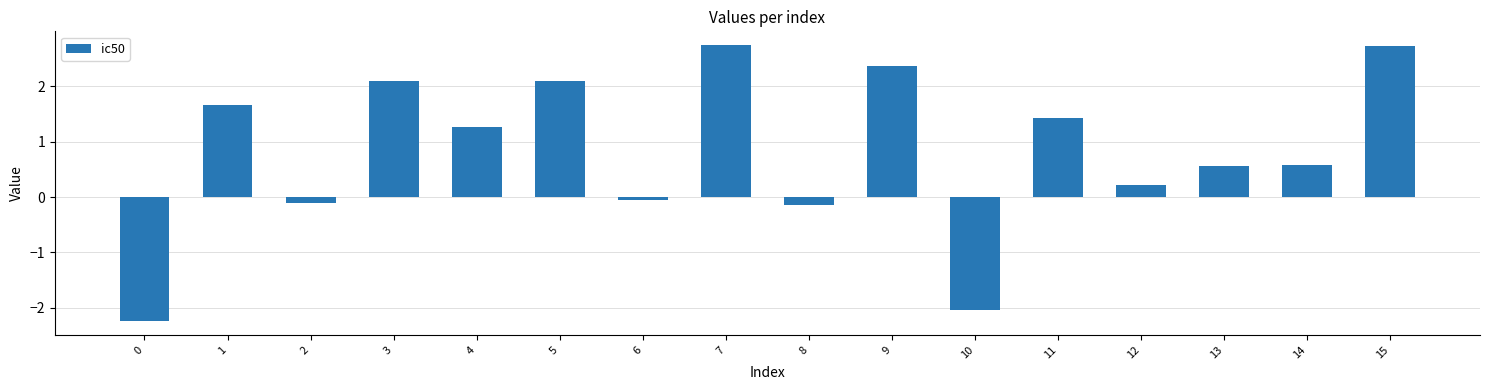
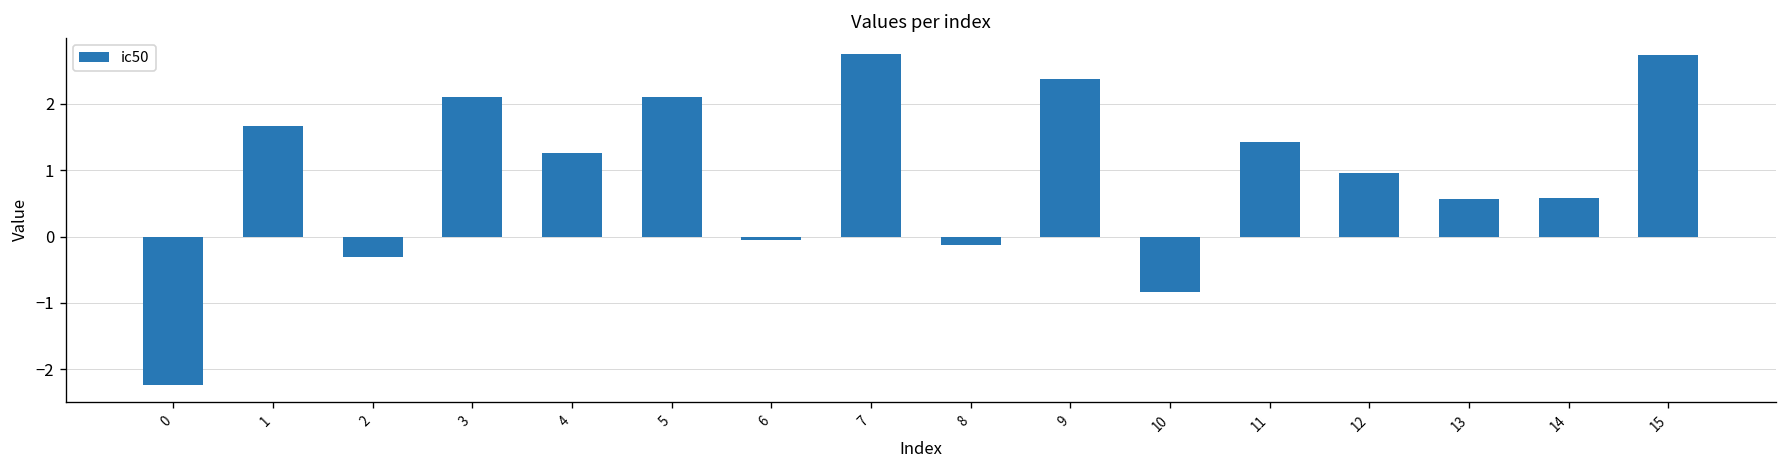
2: -0.1 -> -0.3
10: -2.0 -> -0.8
12: 0.2 -> 1.0
